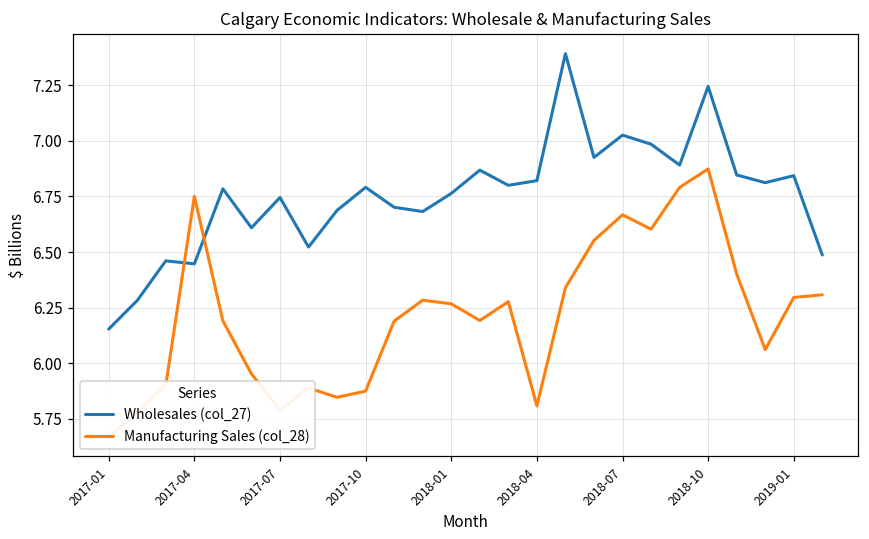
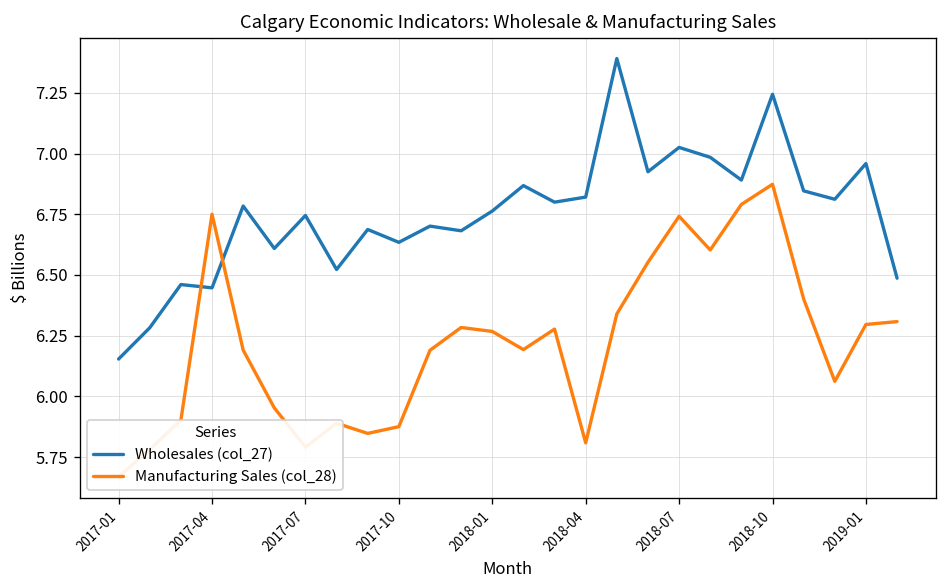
Wholesales (col_27), 2017-10: 6.79 -> 6.63
Manufacturing Sales (col_28), 2018-07: 6.67 -> 6.74
Wholesales (col_27), 2019-01: 6.84 -> 6.96
